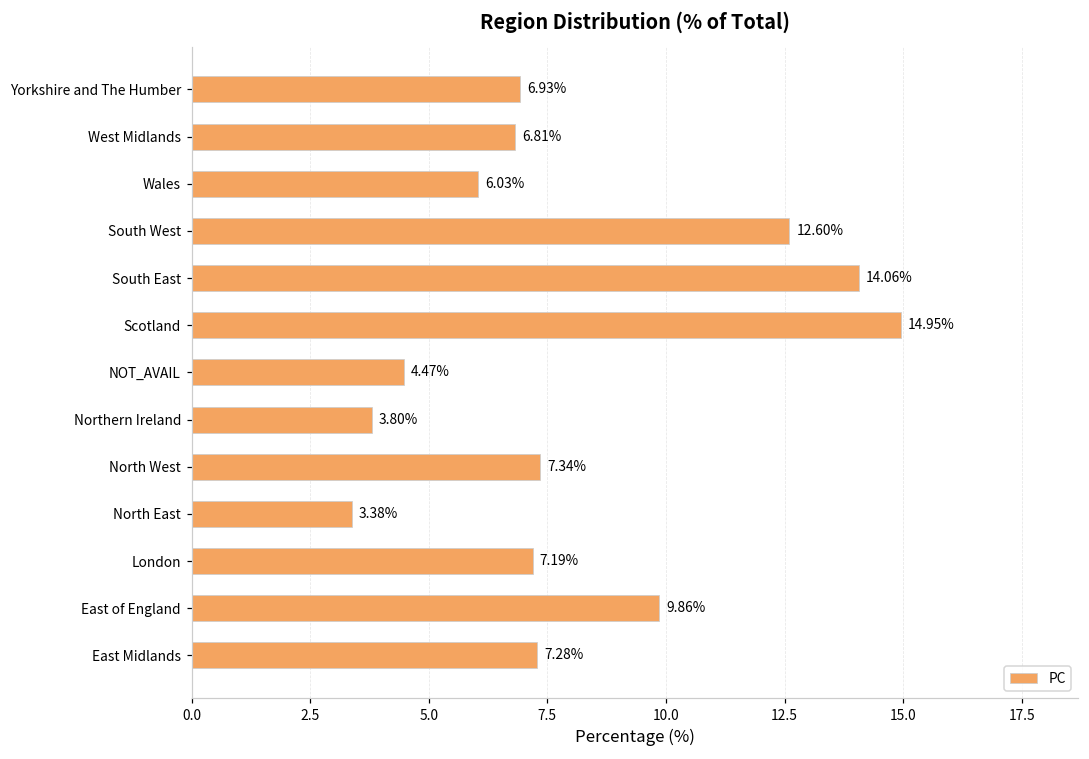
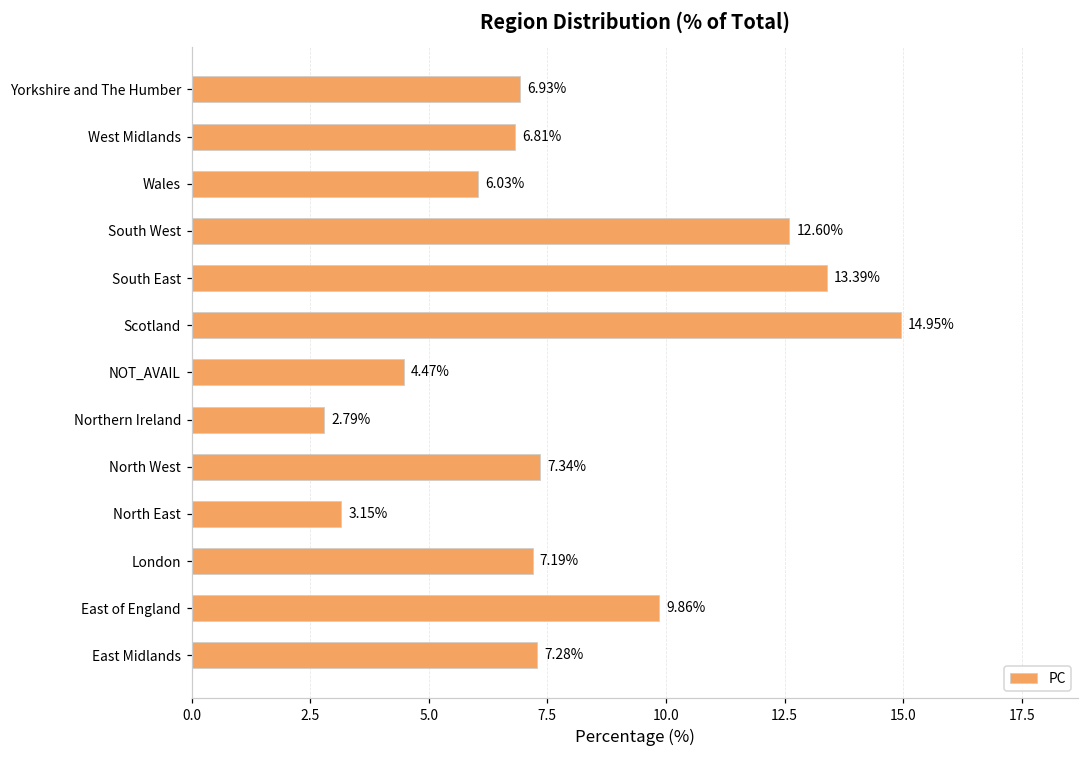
South East: 14.06% -> 13.39%
Northern Ireland: 3.80% -> 2.79%
North East: 3.38% -> 3.15%
